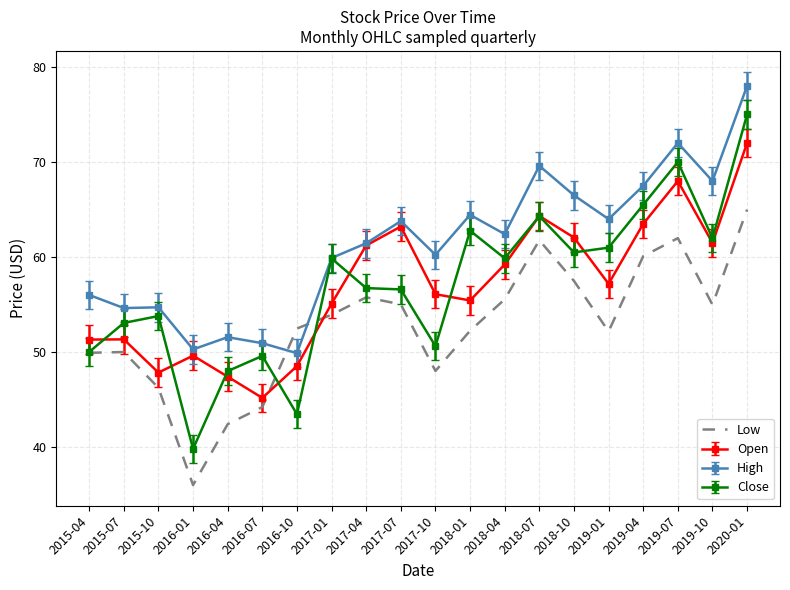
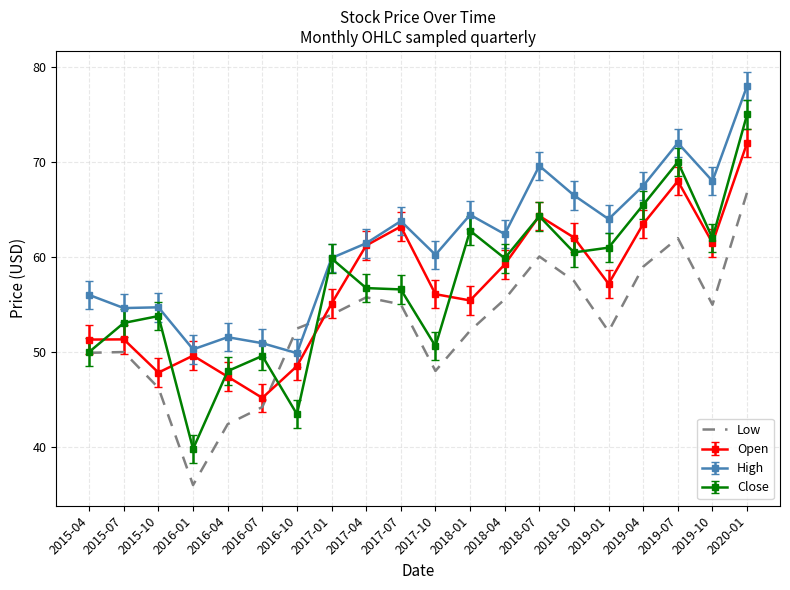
Low, 2018-07: 62 -> 60
Low, 2019-04: 60 -> 59
Low, 2020-01: 65 -> 67
